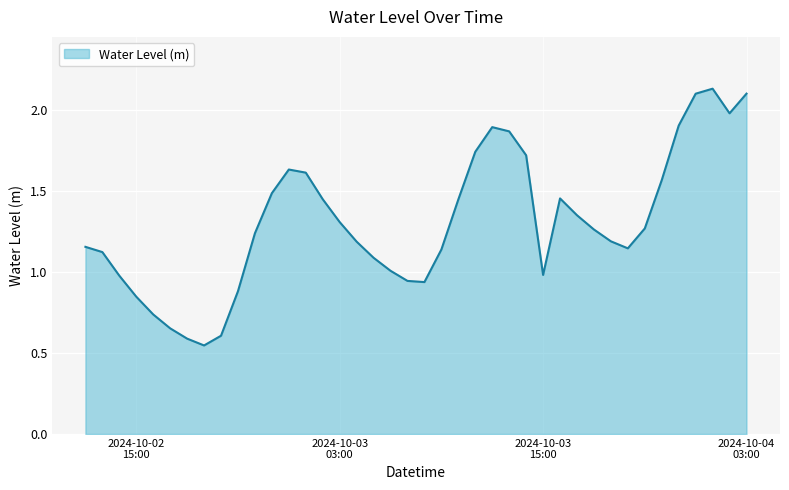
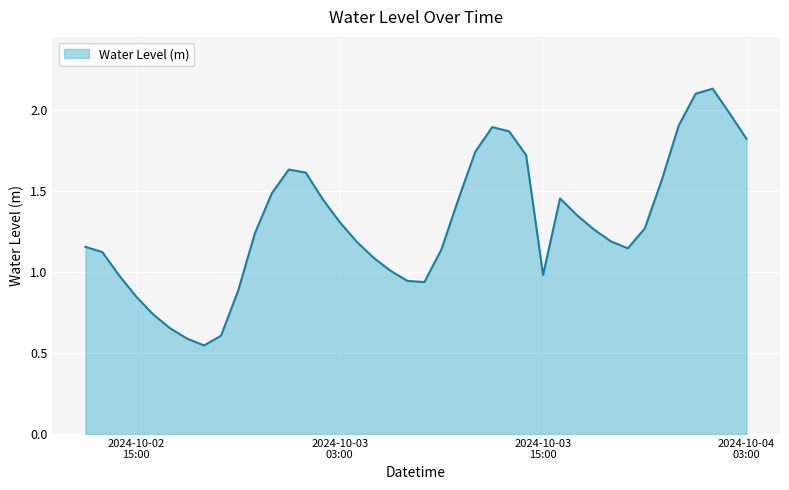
2024-10-04 03:00: 2.10 -> 1.82
